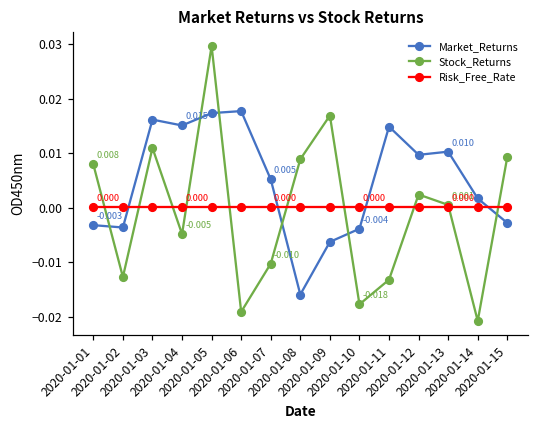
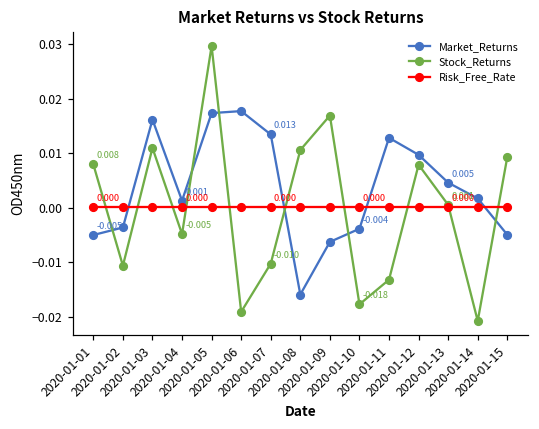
Market_Returns, 2020-01-01: -0.003 -> -0.005
Stock_Returns, 2020-01-02: -0.013 -> -0.011
Market_Returns, 2020-01-04: 0.015 -> 0.001
Market_Returns, 2020-01-07: 0.005 -> 0.013
Stock_Returns, 2020-01-08: 0.009 -> 0.011
Market_Returns, 2020-01-11: 0.015 -> 0.013
Stock_Returns, 2020-01-12: 0.002 -> 0.008
Market_Returns, 2020-01-13: 0.010 -> 0.005
Market_Returns, 2020-01-15: -0.003 -> -0.005
